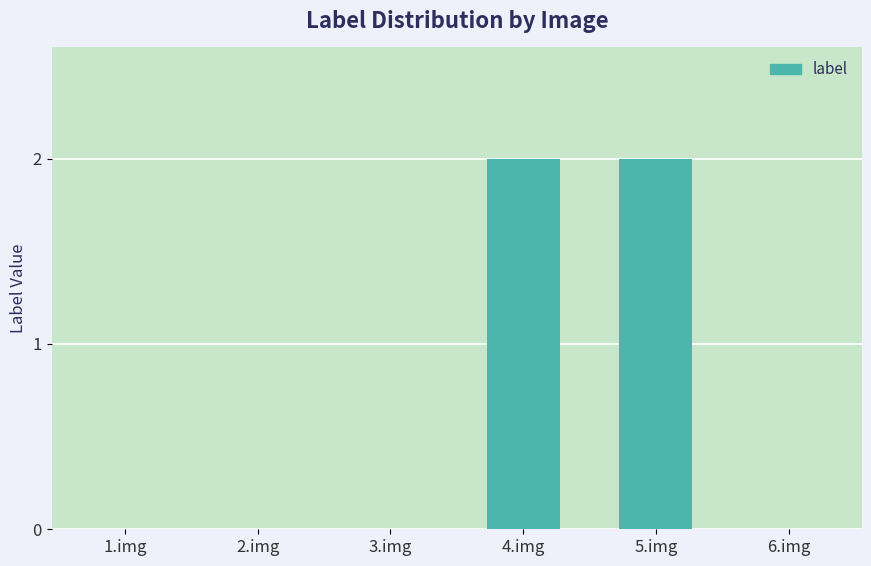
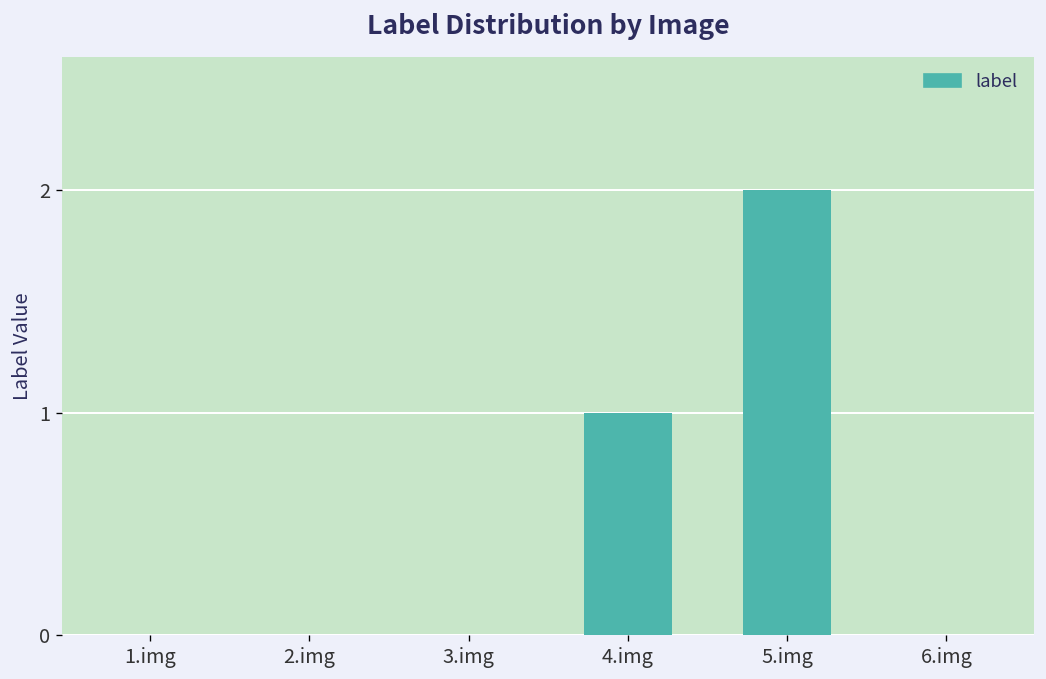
4.img: 2 -> 1
